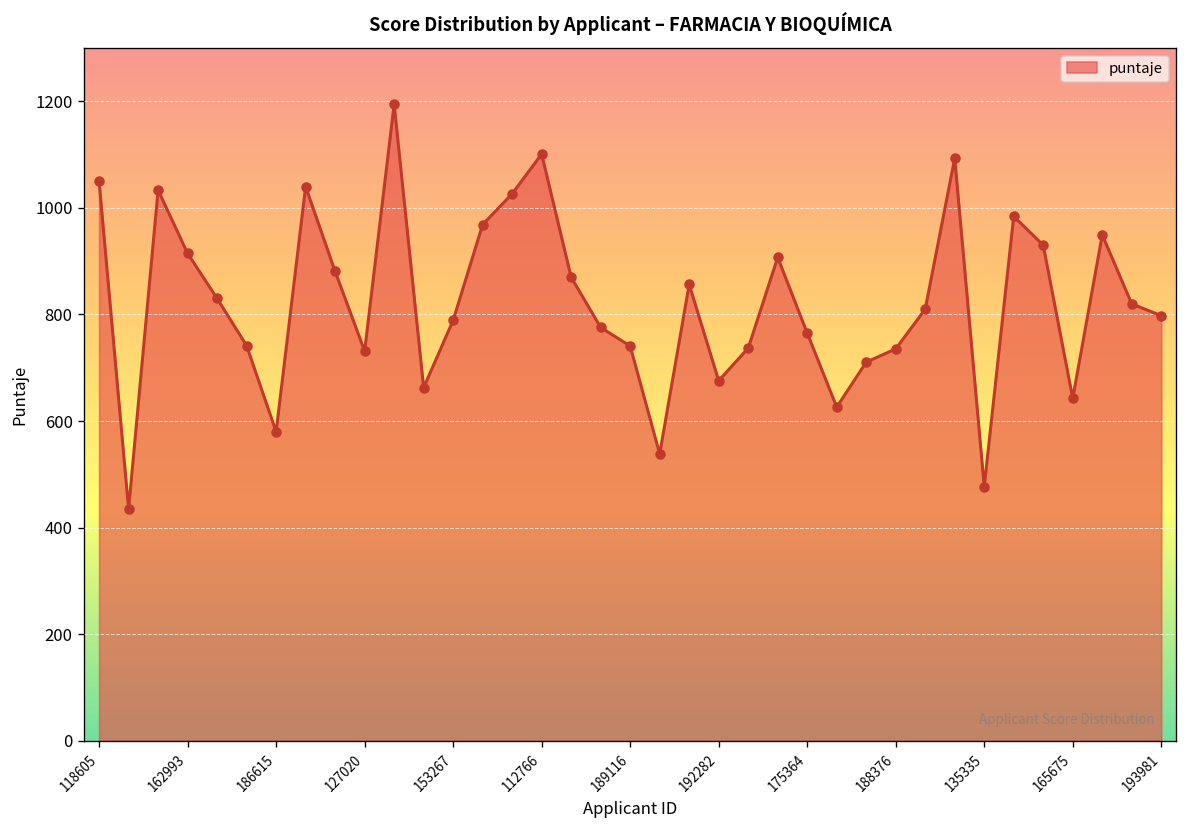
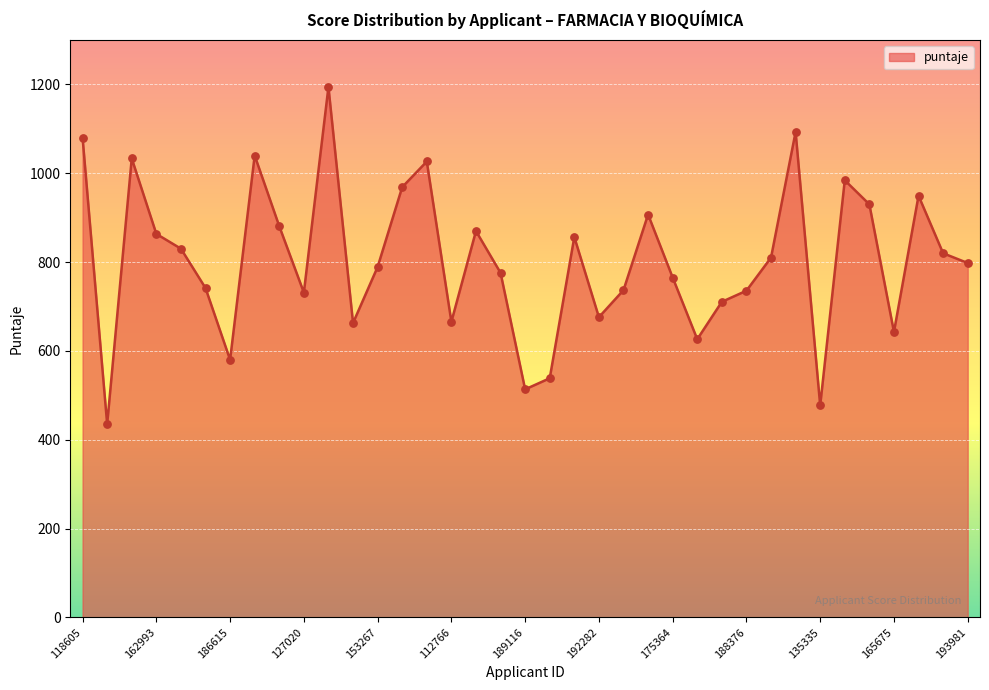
118605: 1050 -> 1080
162993: 910 -> 860
112766: 1100 -> 670
189116: 740 -> 510
